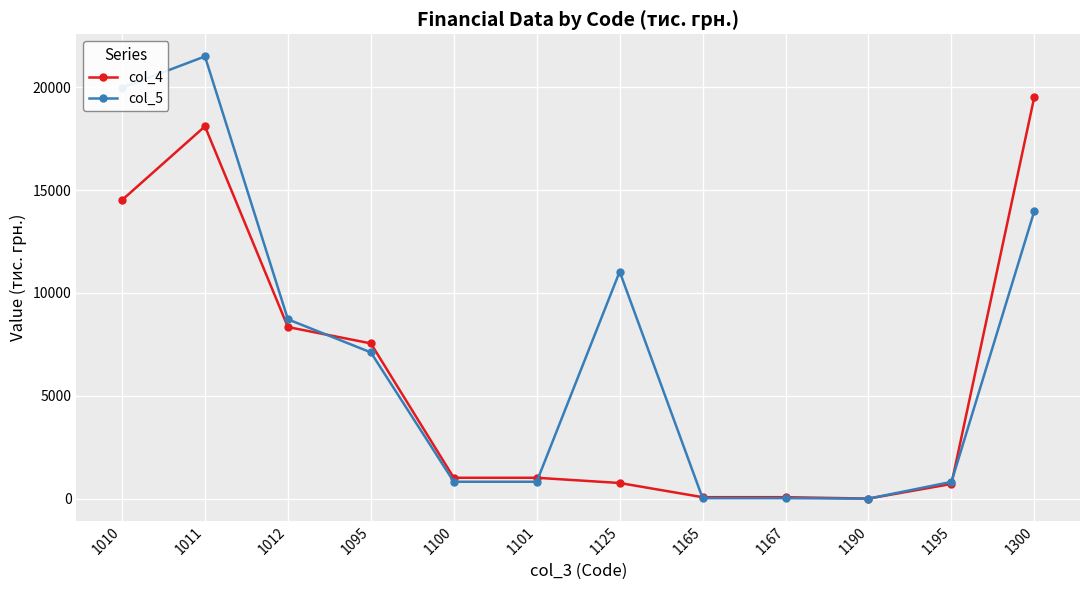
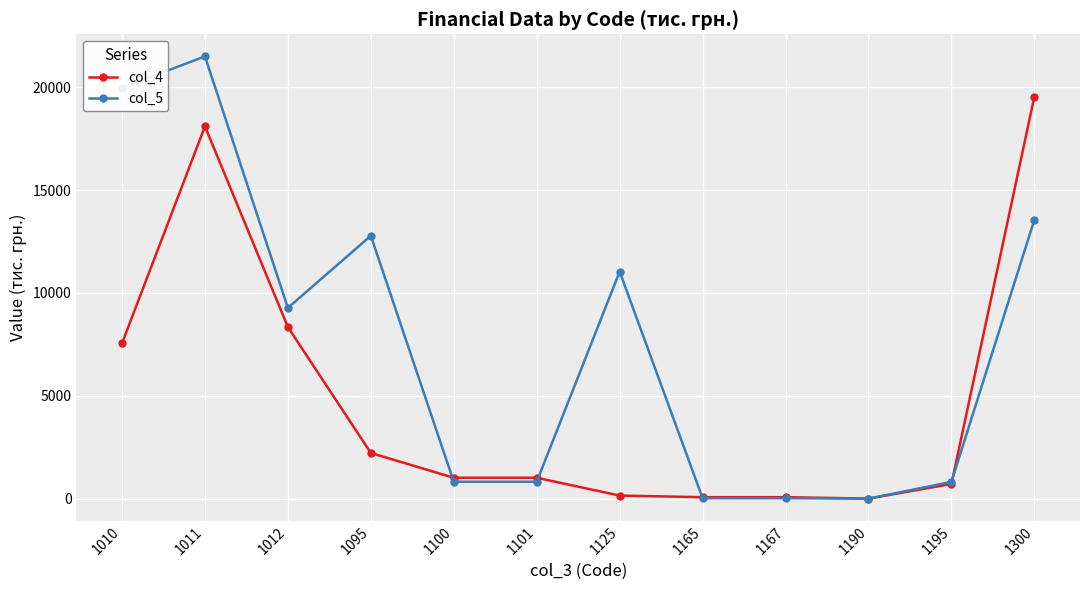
col_4, 1010: 14500 -> 7500
col_5, 1012: 8700 -> 9300
col_4, 1095: 7500 -> 2200
col_5, 1095: 7100 -> 12800
col_4, 1125: 800 -> 200
col_5, 1300: 14000 -> 13600
